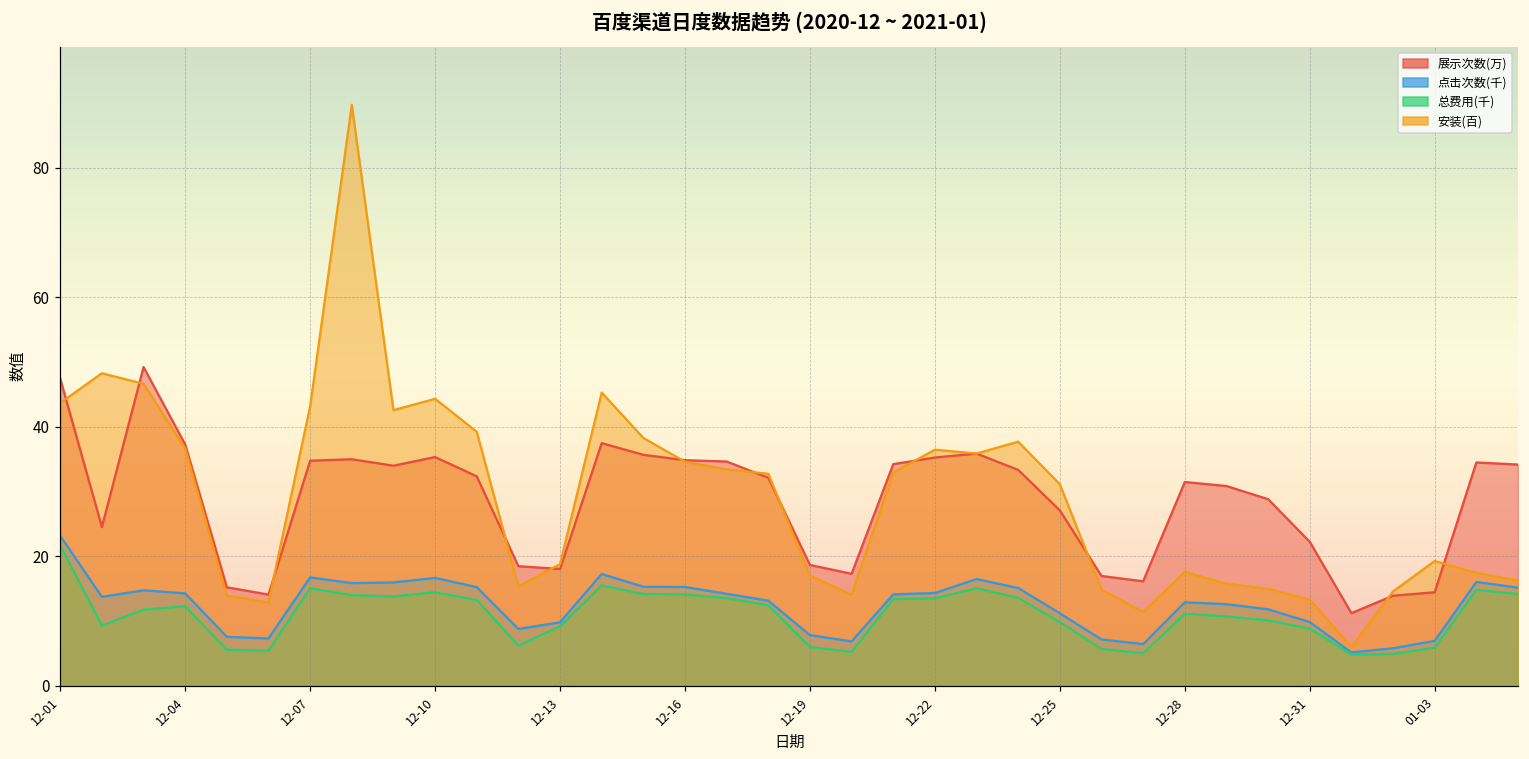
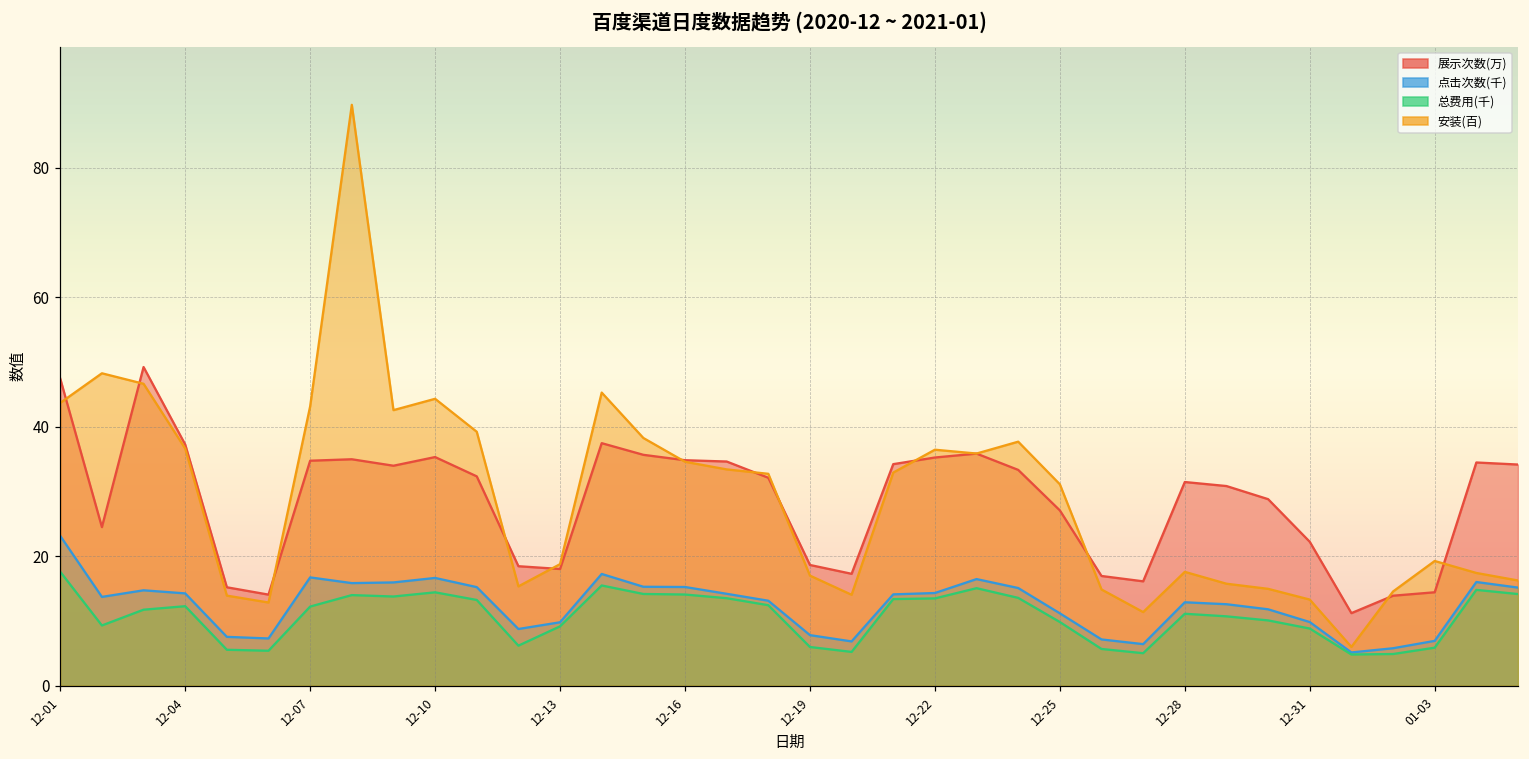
总费用(千), 12-01: 22 -> 18
总费用(千), 12-07: 15 -> 12
